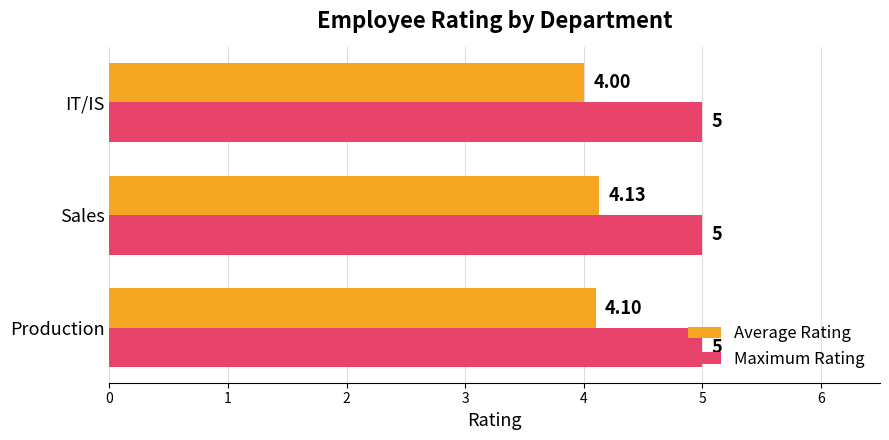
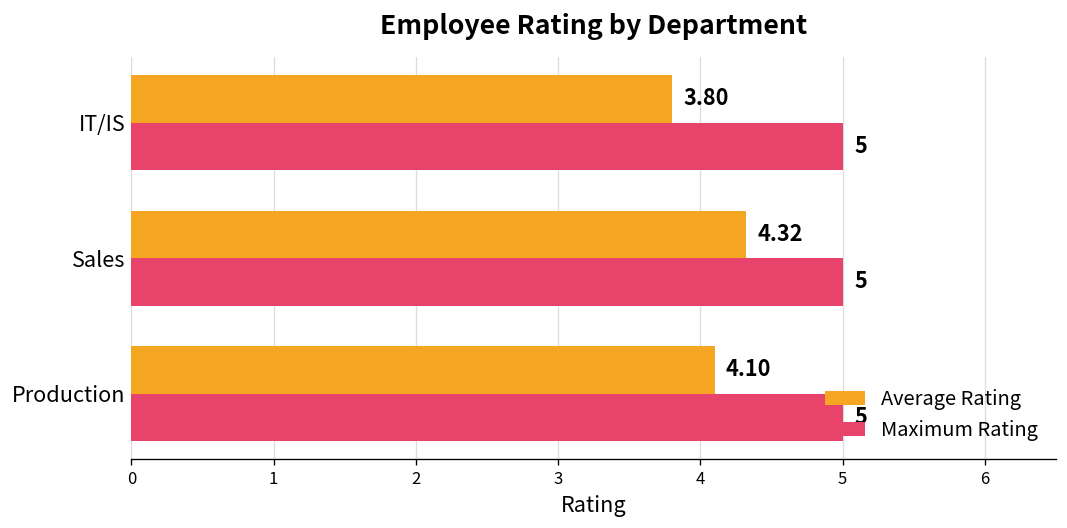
Average Rating, IT/IS: 4.00 -> 3.80
Average Rating, Sales: 4.13 -> 4.32
